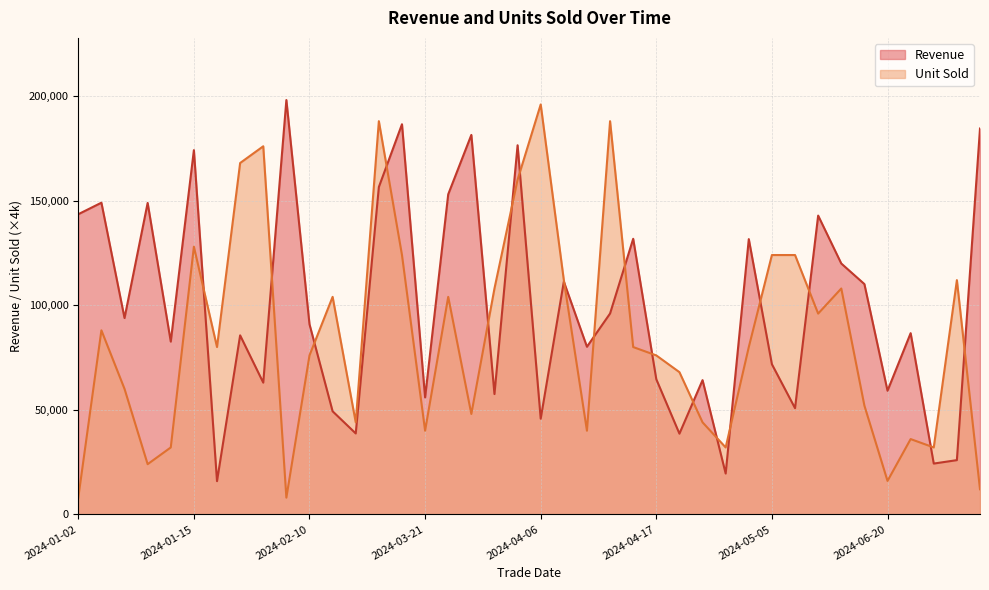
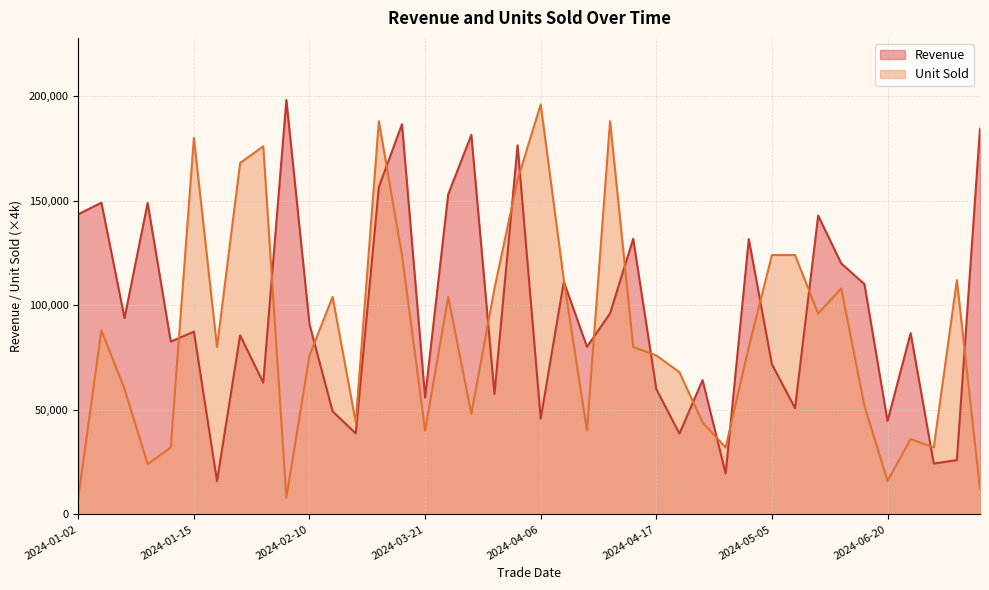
Revenue, 2024-01-15: 174,000 -> 87,000
Unit Sold, 2024-01-15: 128,000 -> 180,000
Revenue, 2024-04-17: 65,000 -> 60,000
Revenue, 2024-06-20: 59,000 -> 45,000
